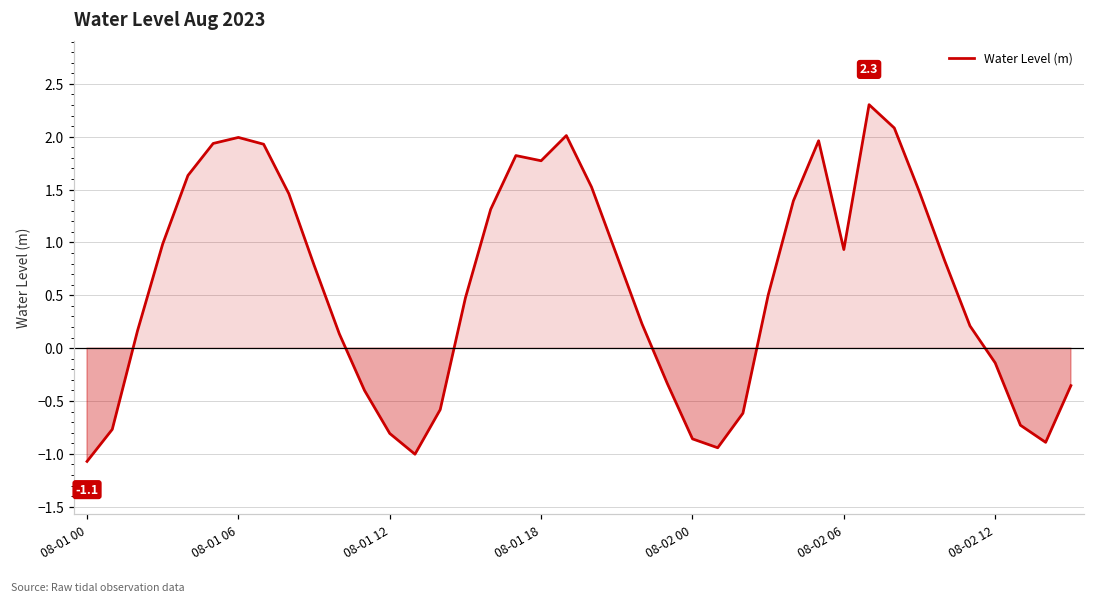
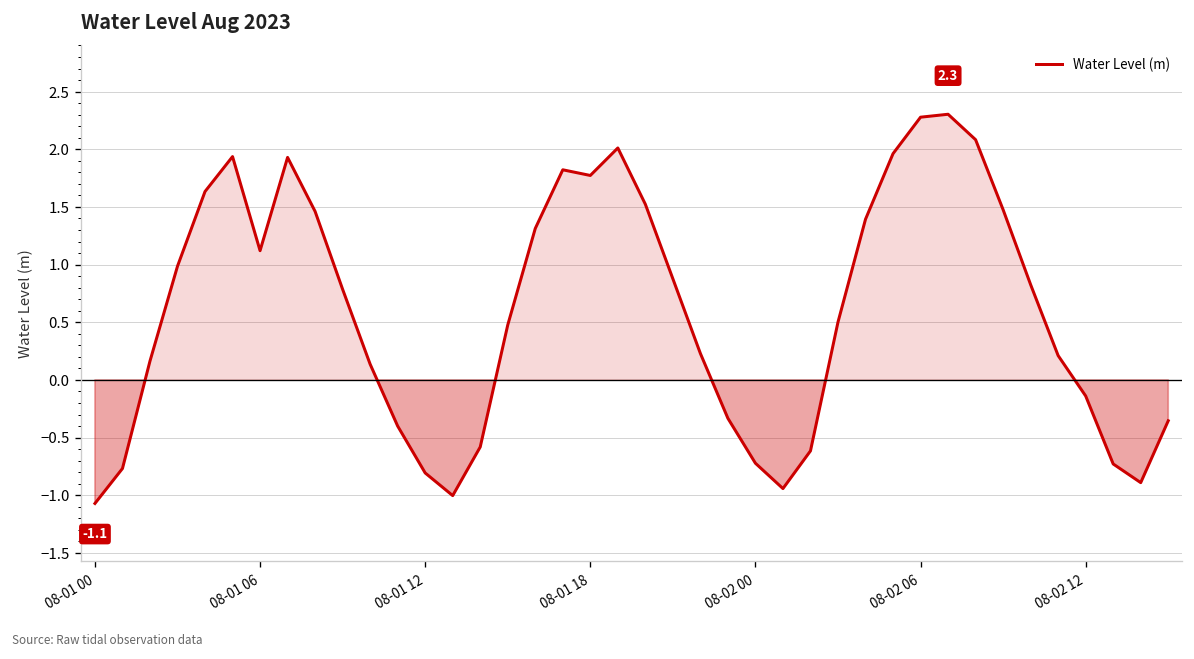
08-01 06: 2.0 -> 1.1
08-02 00: -0.9 -> -0.7
08-02 06: 0.9 -> 2.3
